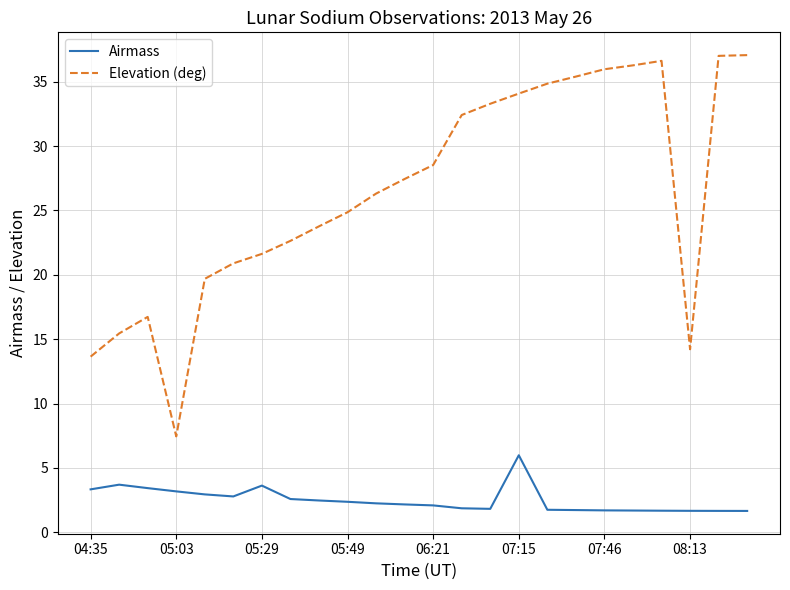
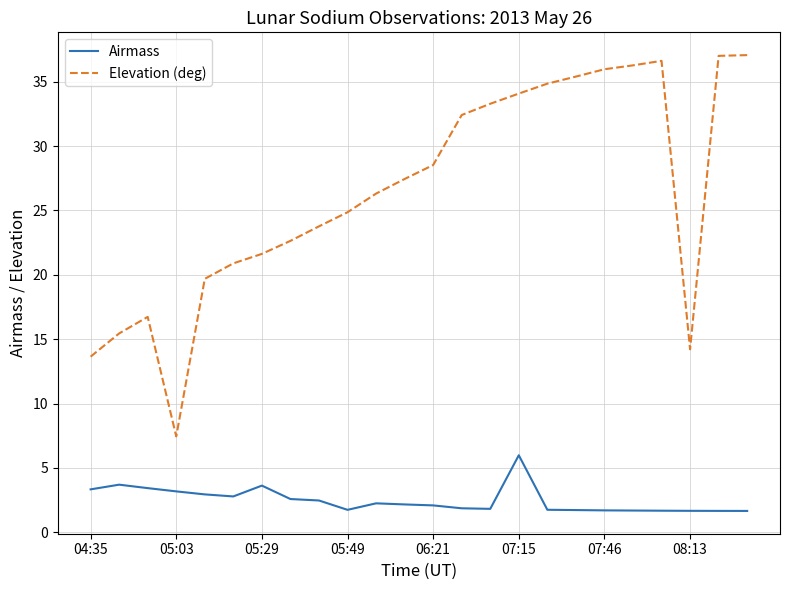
Airmass, 05:49: 2.4 -> 1.7
